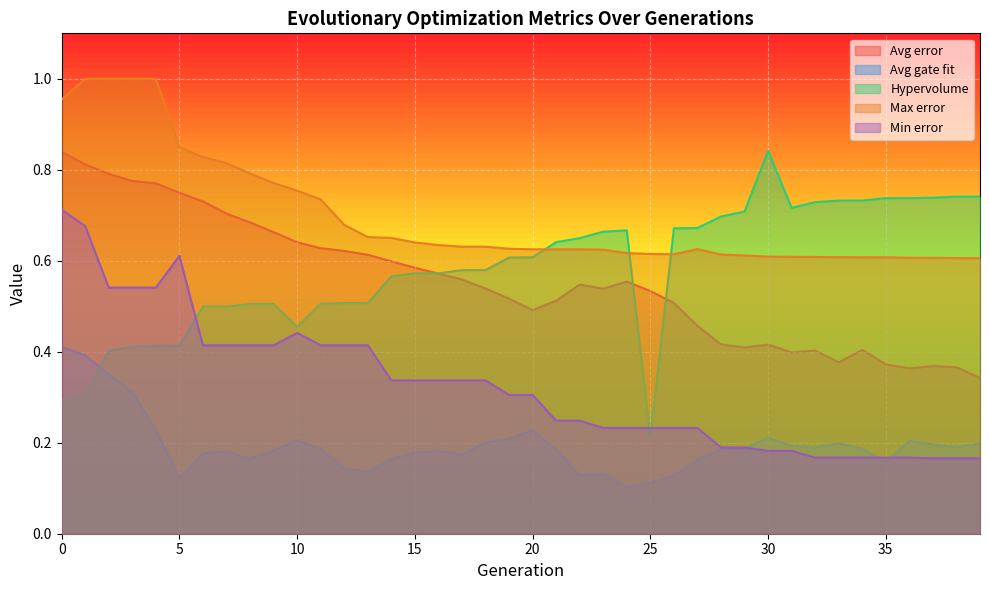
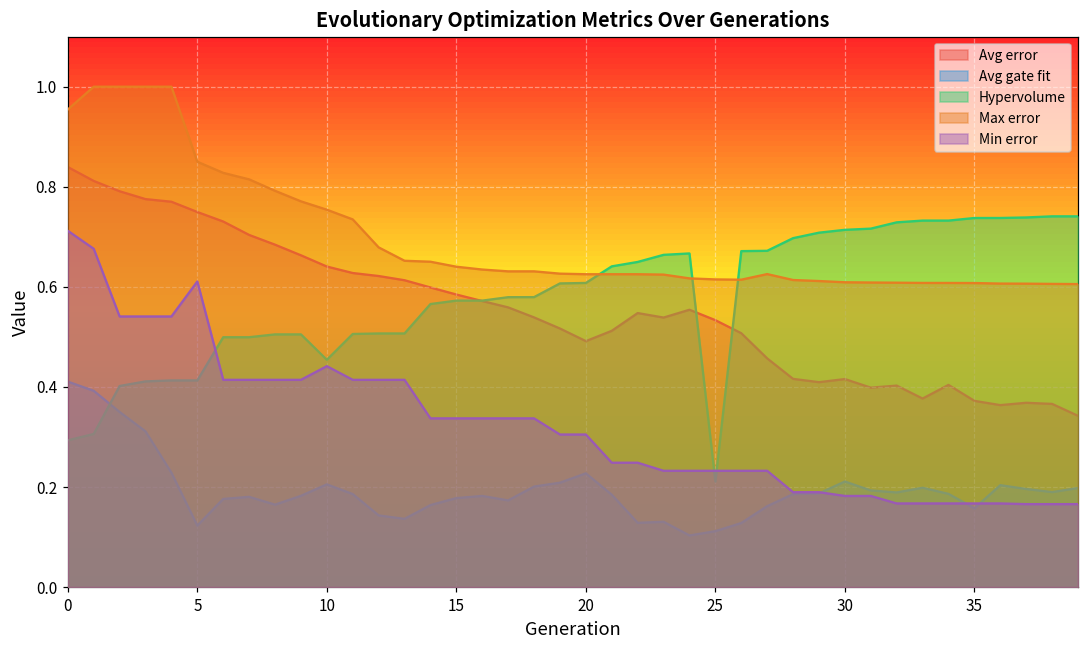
Hypervolume, 30: 0.84 -> 0.71
